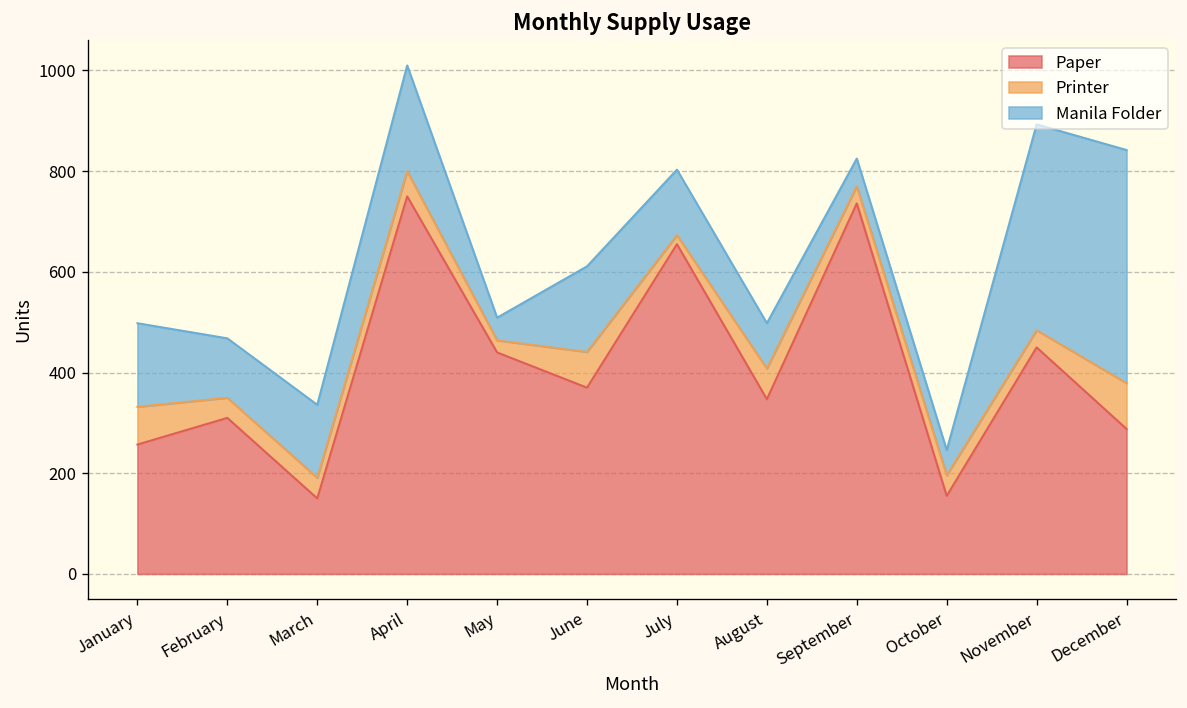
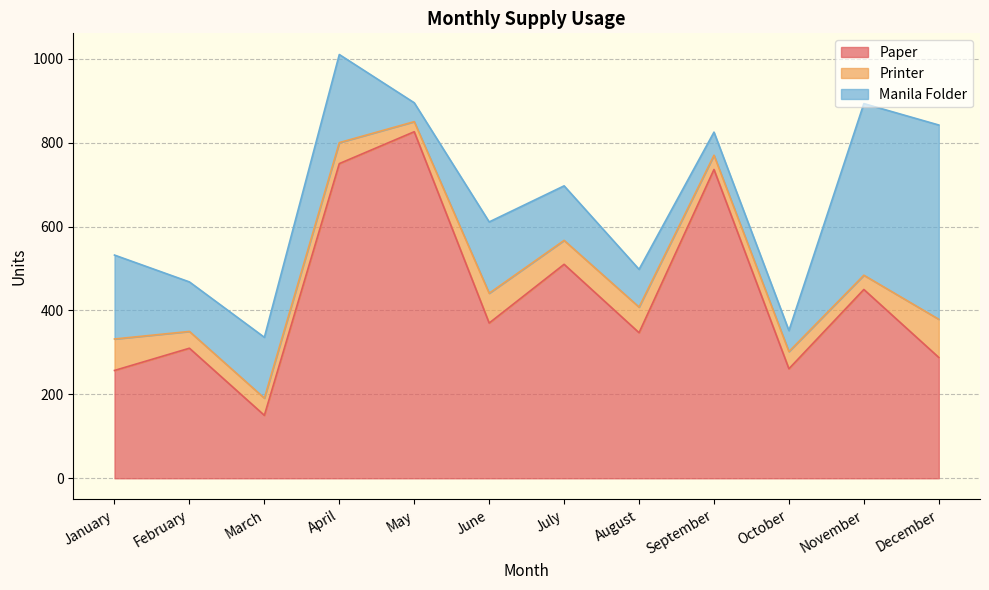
Manila Folder, January: 170 -> 200
Paper, May: 440 -> 830
Paper, July: 660 -> 510
Printer, July: 20 -> 60
Paper, October: 160 -> 260
